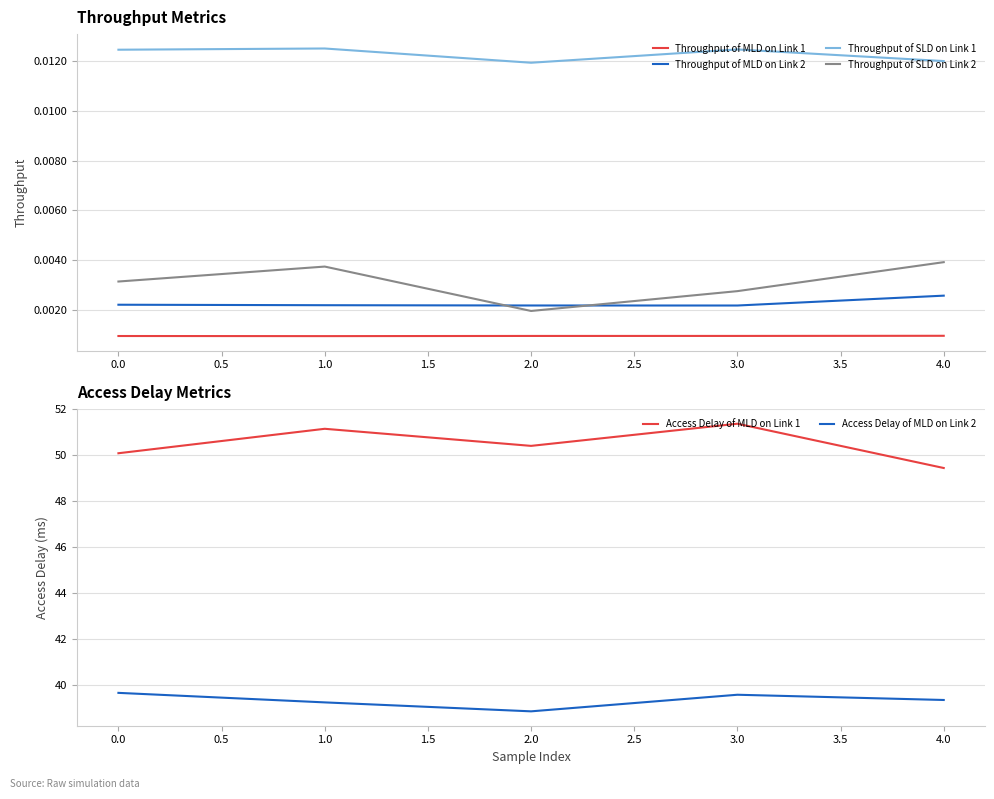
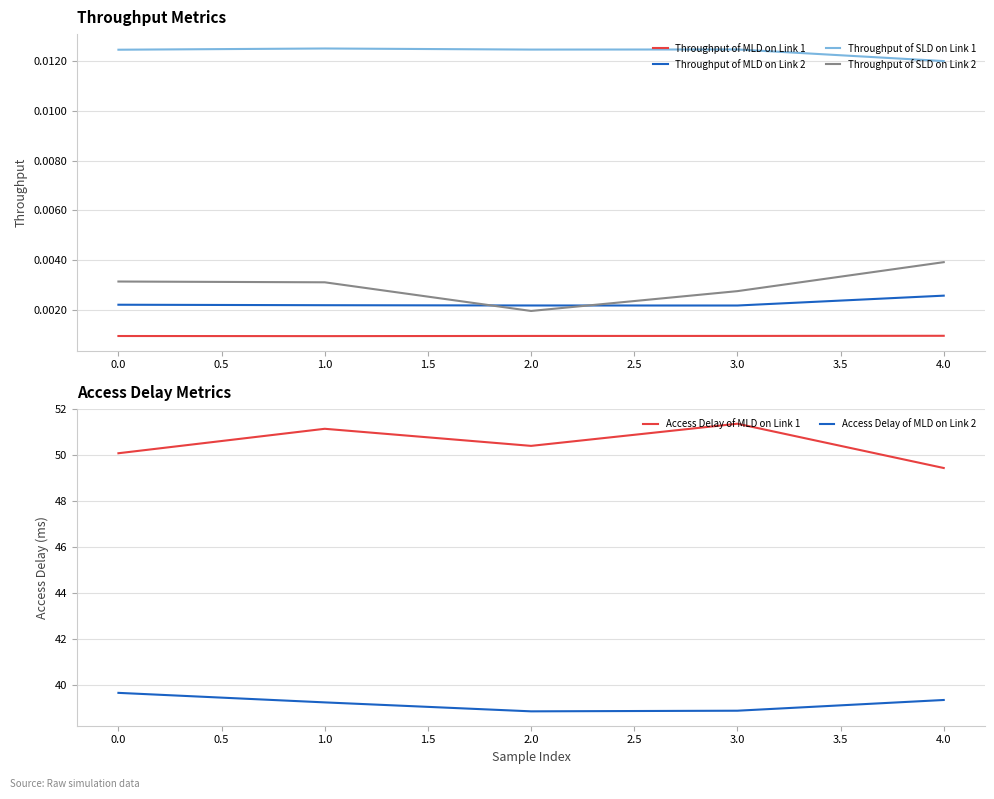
Throughput Metrics, Throughput of SLD on Link 2, 1.0: 0.0037 -> 0.0031
Throughput Metrics, Throughput of SLD on Link 1, 2.0: 0.0119 -> 0.0125
Access Delay Metrics, Access Delay of MLD on Link 2, 3.0: 39.6 -> 38.9
